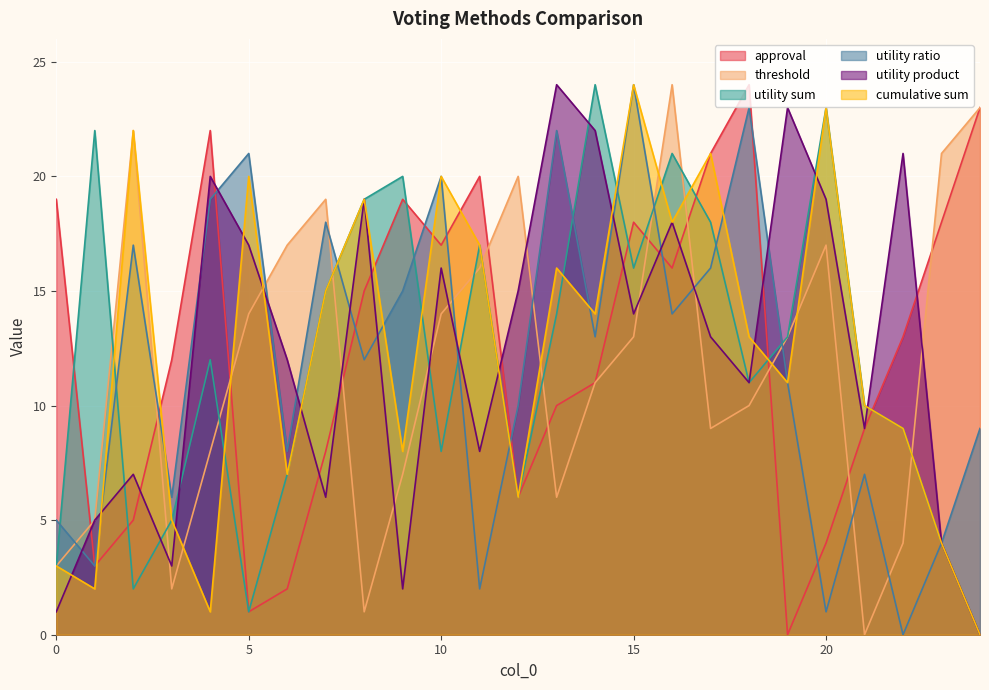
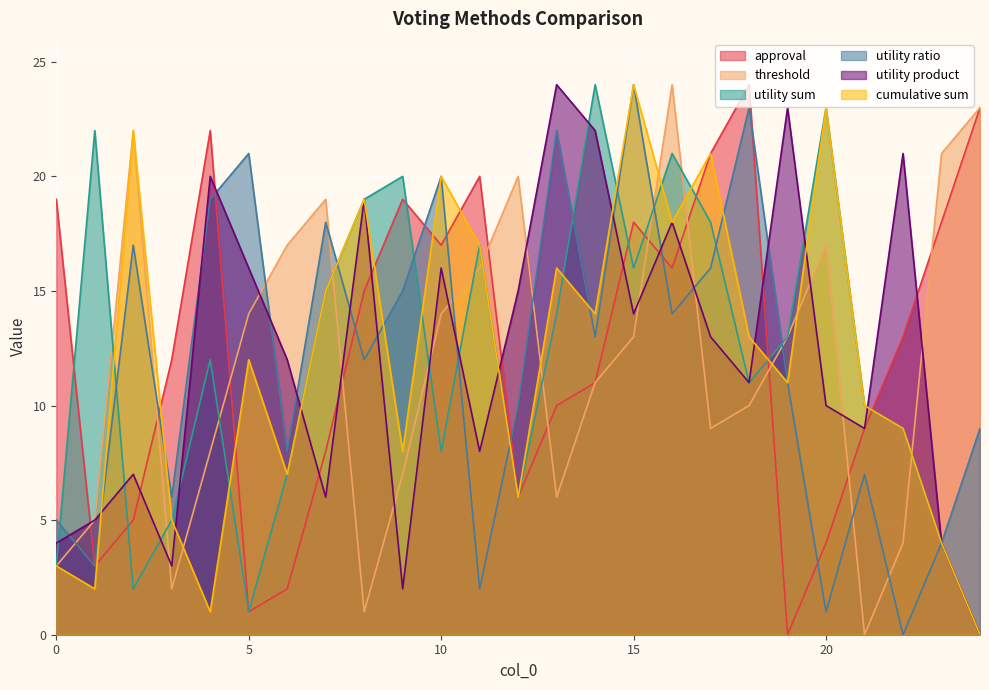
utility product, 0: 1 -> 4
utility product, 5: 17 -> 16
cumulative sum, 5: 20 -> 12
utility product, 20: 19 -> 10
